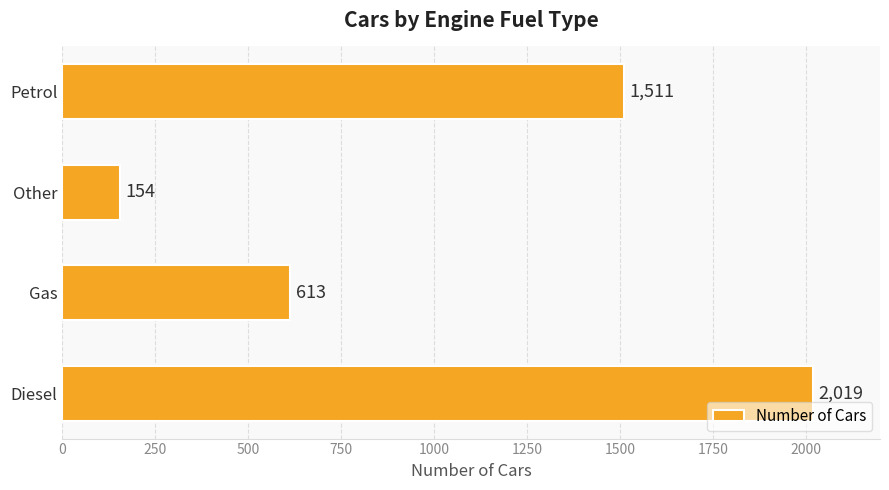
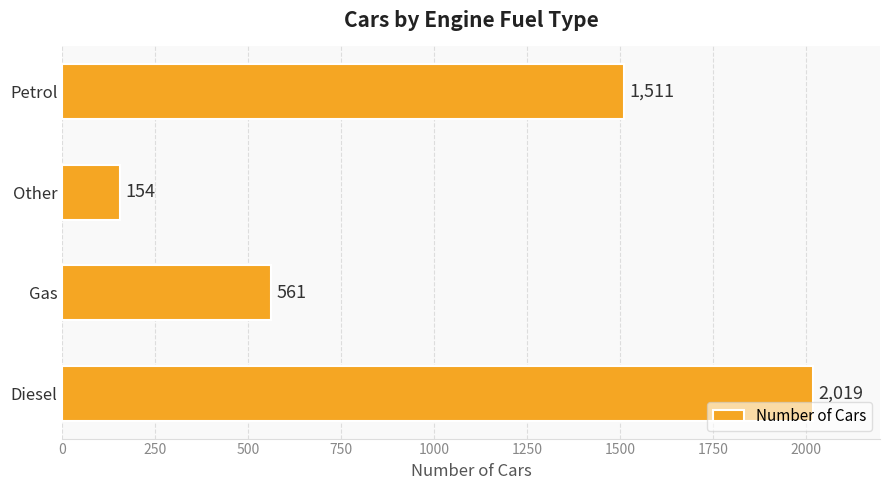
Gas: 613 -> 561
